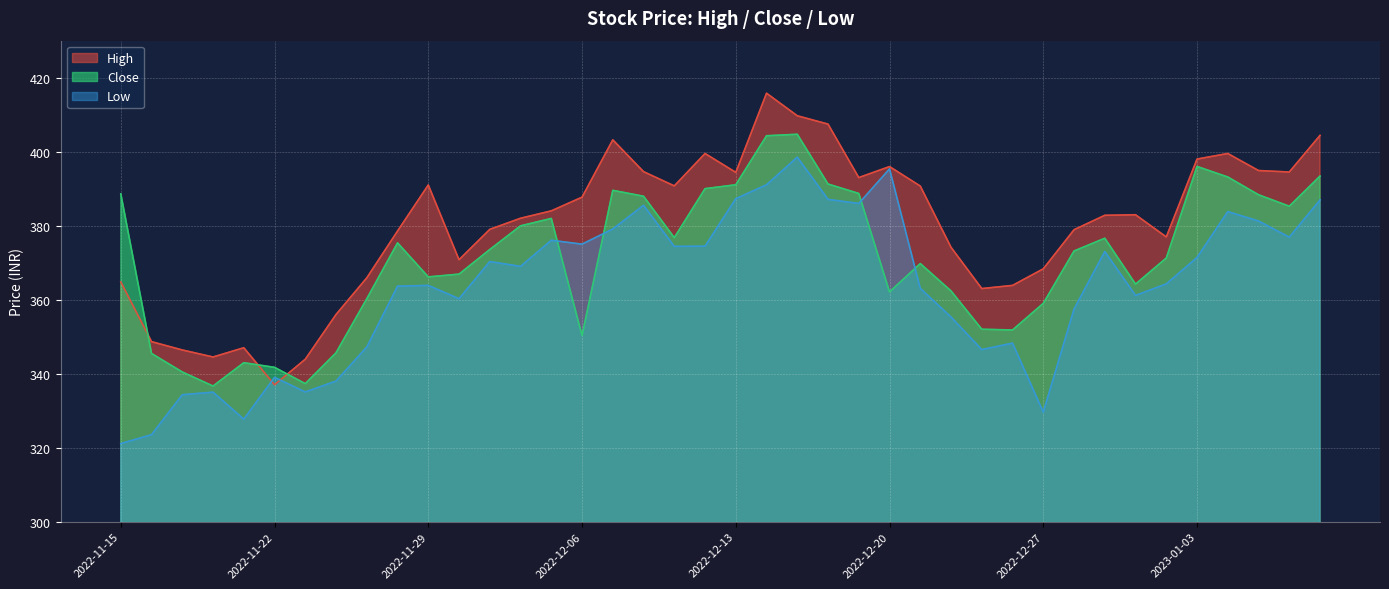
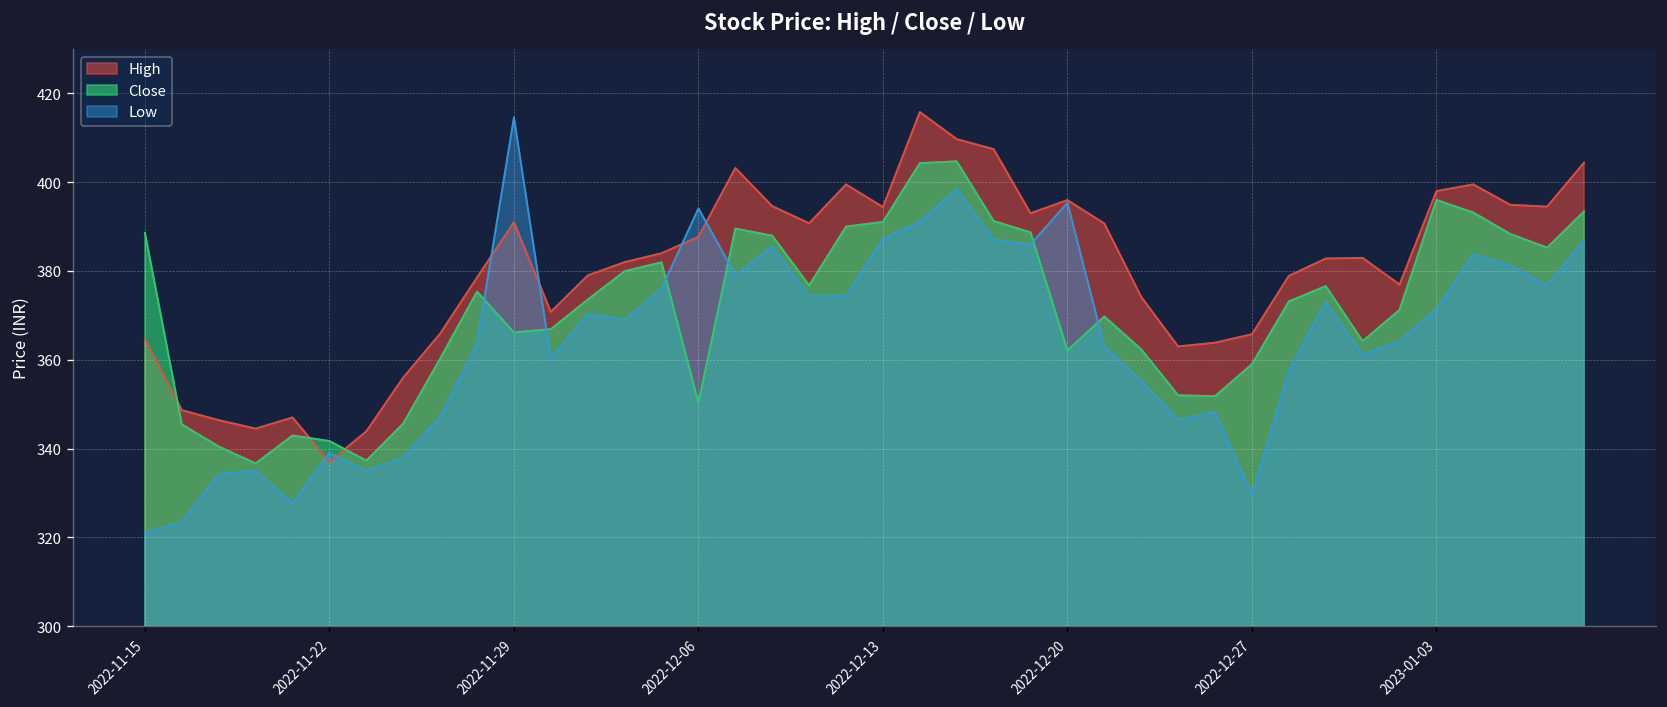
Low, 2022-11-29: 364 -> 415
Low, 2022-12-06: 375 -> 394
High, 2022-12-27: 368 -> 366
